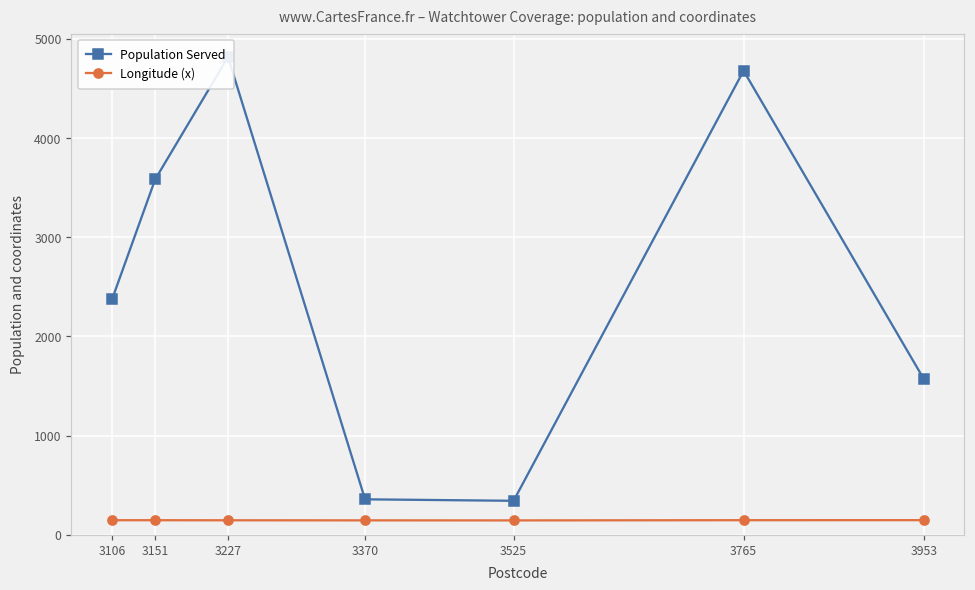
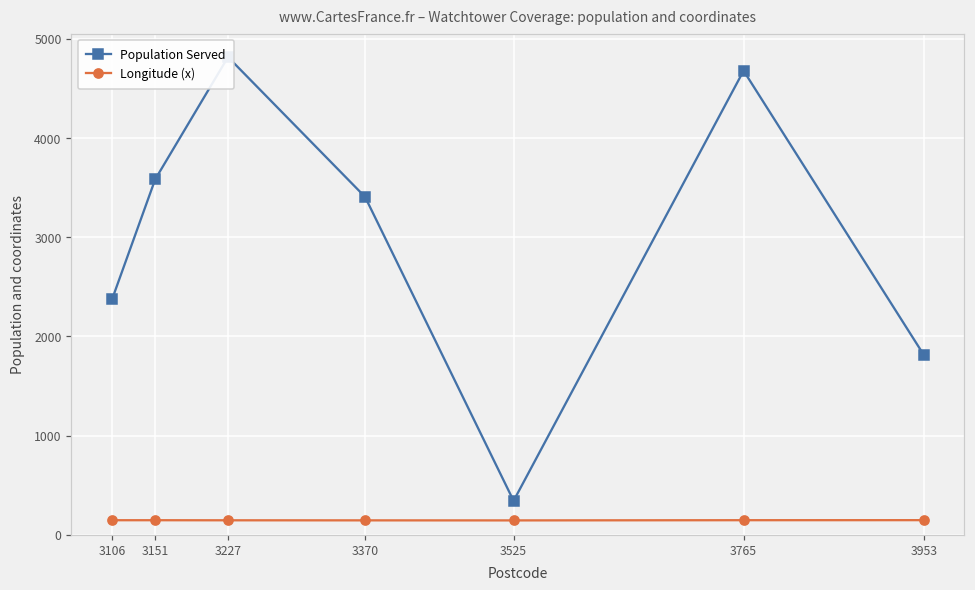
Population Served, 3370: 400 -> 3400
Population Served, 3953: 1600 -> 1800
